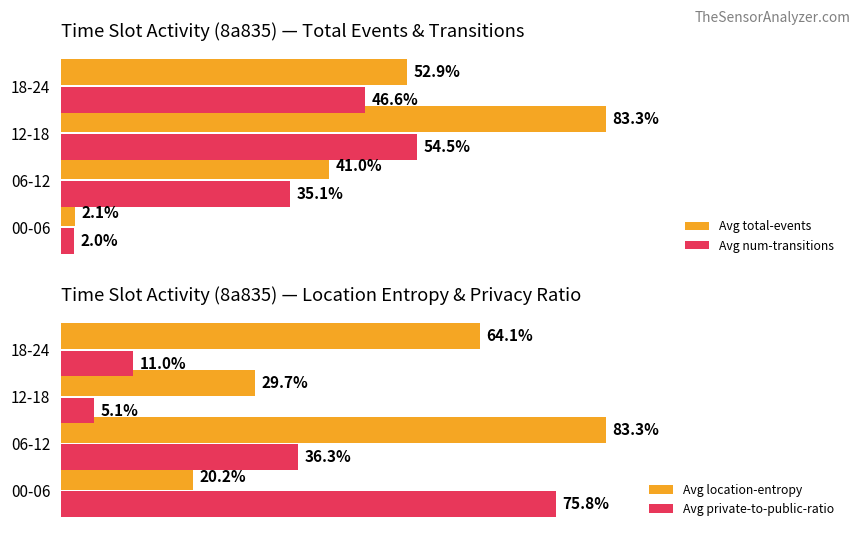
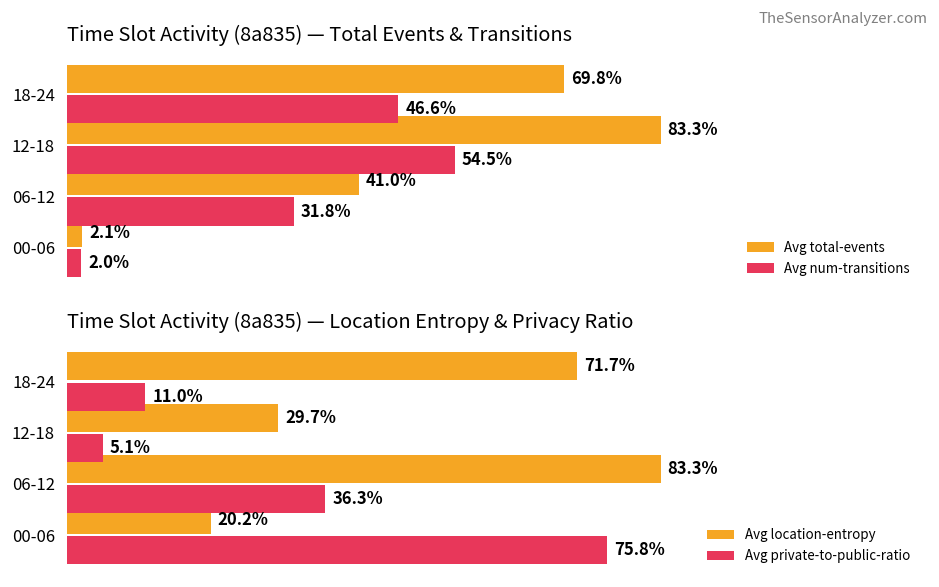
Time Slot Activity (8a835) — Total Events & Transitions, Avg total-events, 18-24: 52.9% -> 69.8%
Time Slot Activity (8a835) — Total Events & Transitions, Avg num-transitions, 06-12: 35.1% -> 31.8%
Time Slot Activity (8a835) — Location Entropy & Privacy Ratio, Avg location-entropy, 18-24: 64.1% -> 71.7%
